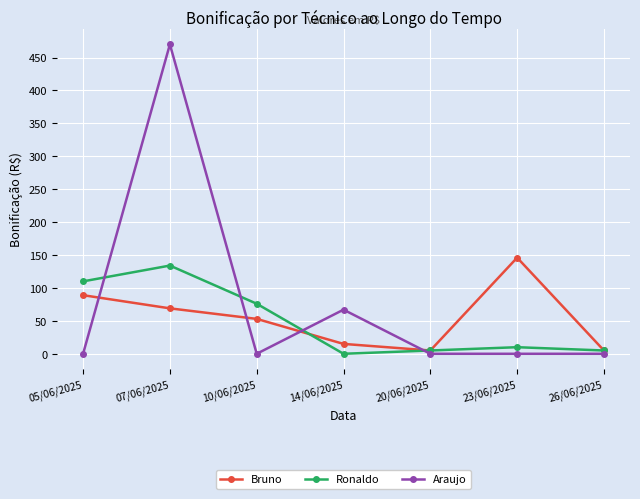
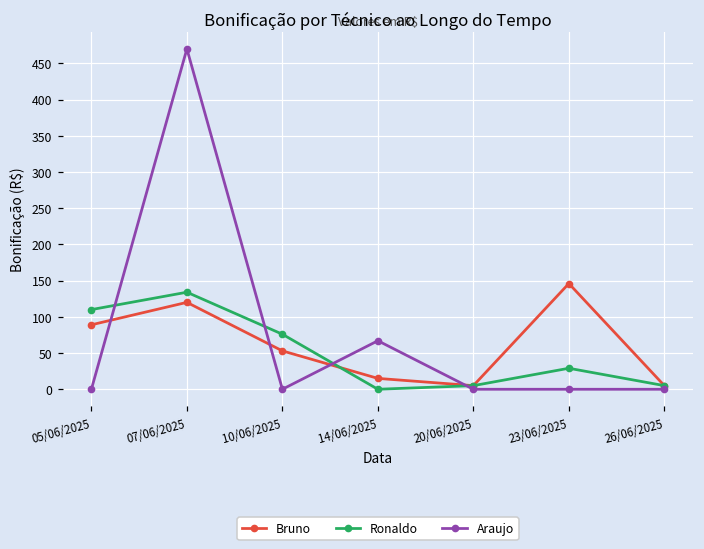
Bruno, 07/06/2025: 70 -> 120
Ronaldo, 23/06/2025: 10 -> 30
